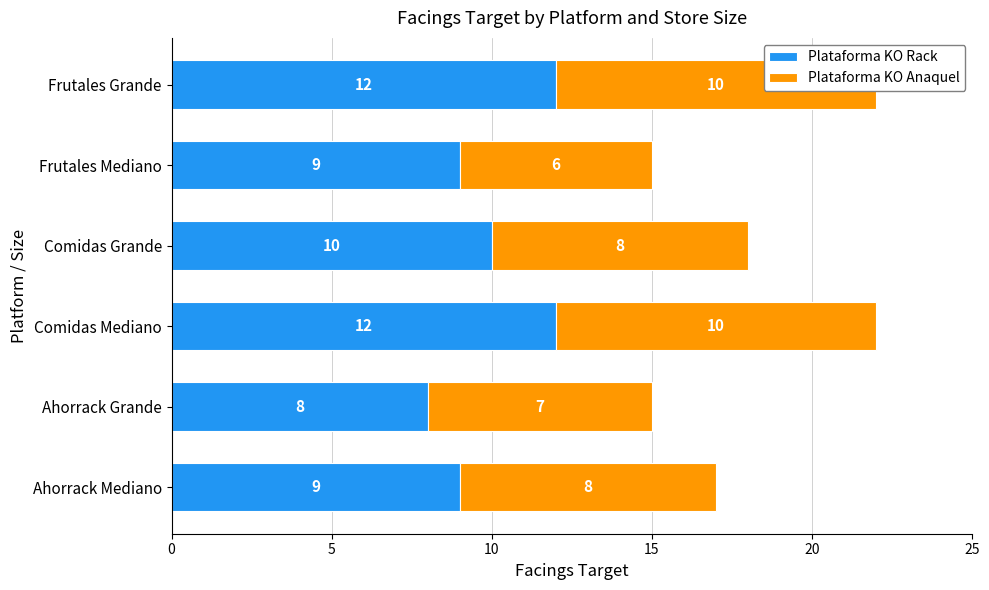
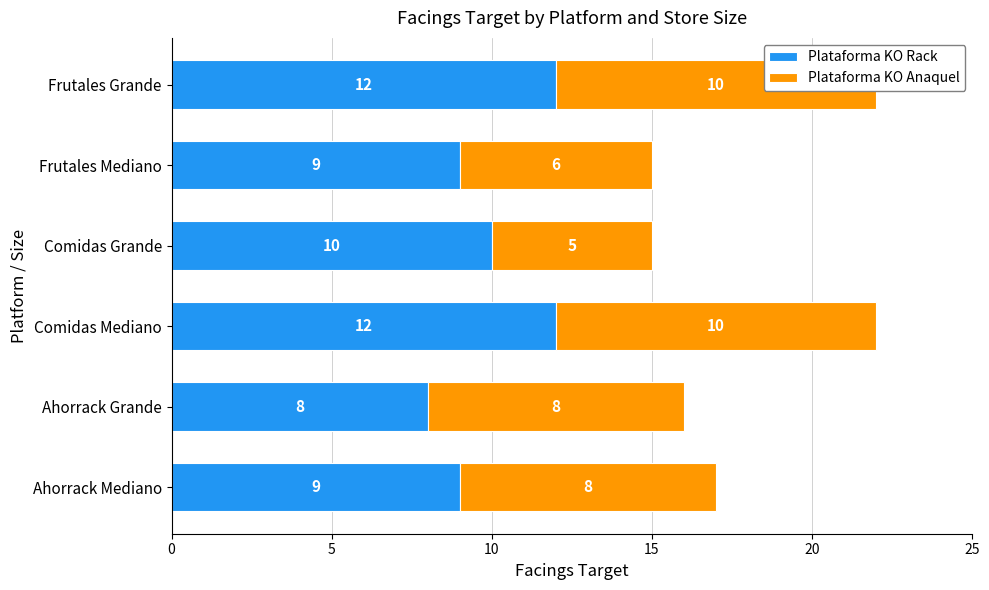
Plataforma KO Anaquel, Comidas Grande: 8 -> 5
Plataforma KO Anaquel, Ahorrack Grande: 7 -> 8
